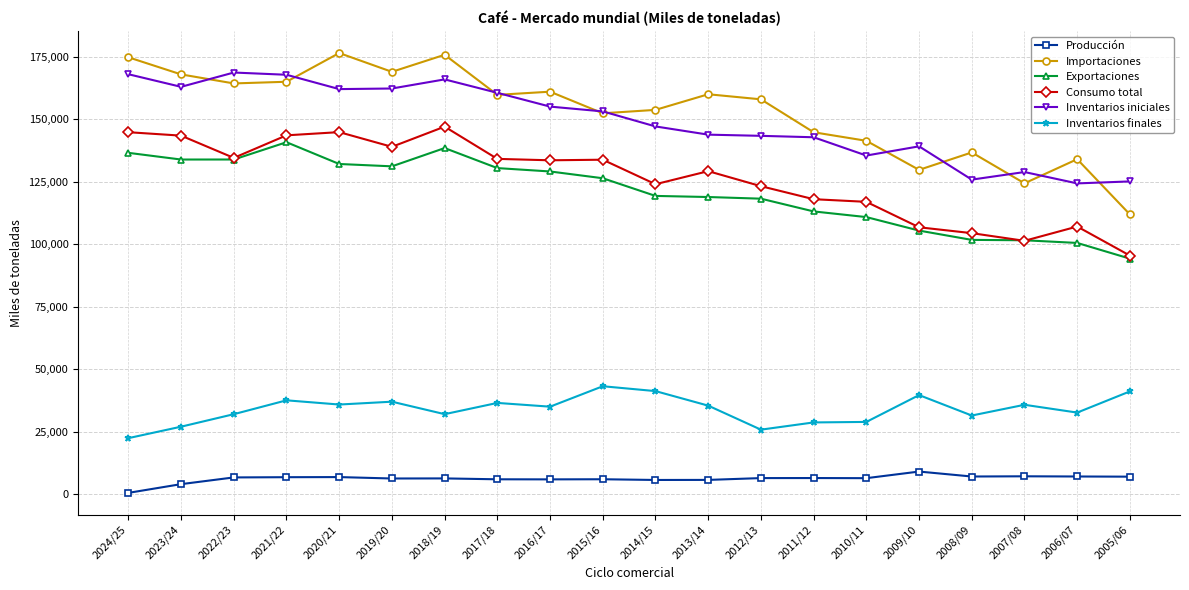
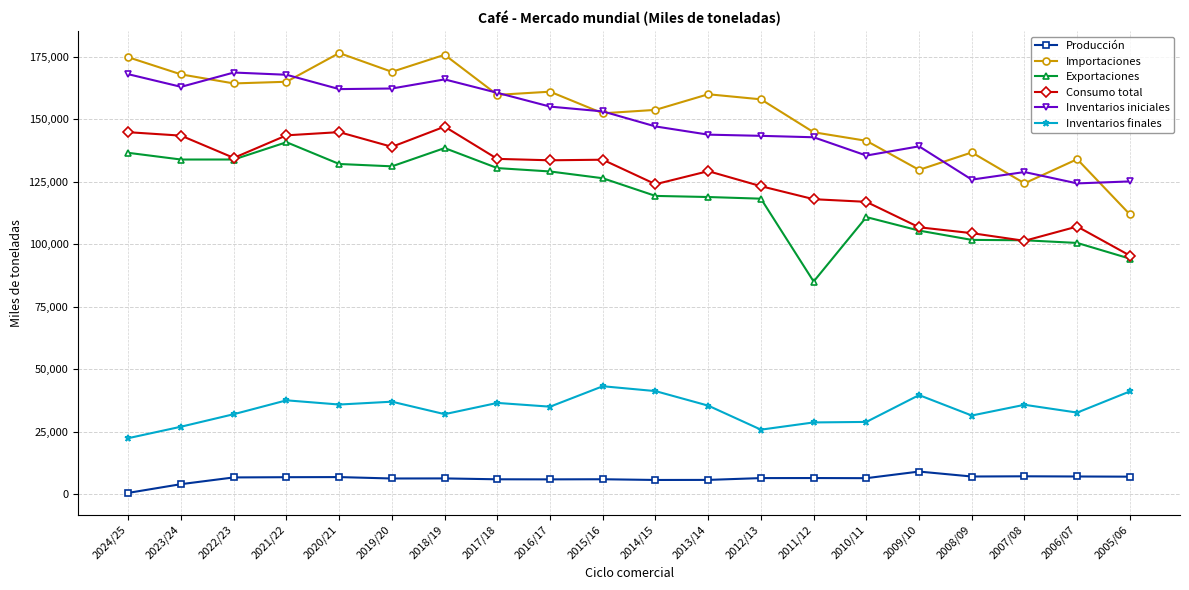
Exportaciones, 2011/12: 113,000 -> 85,000
